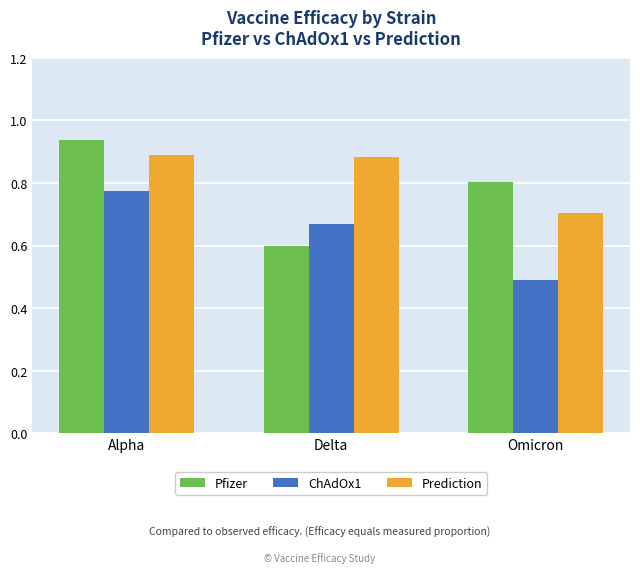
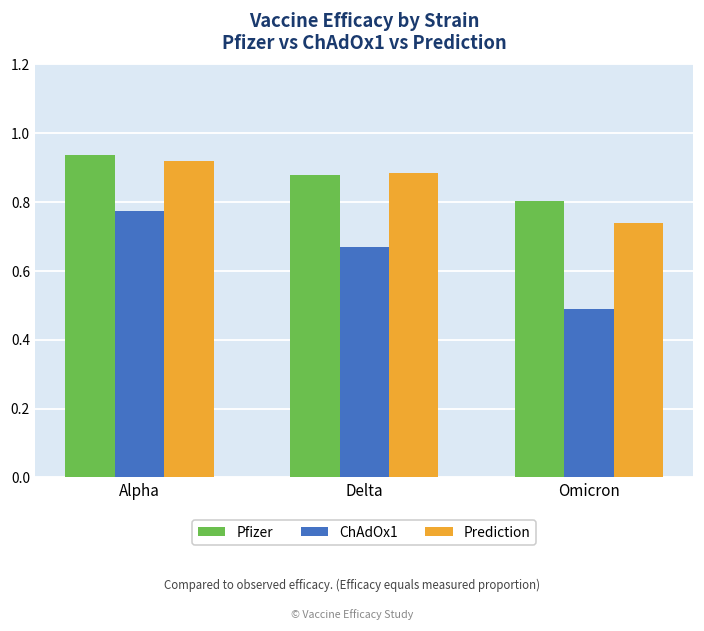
Prediction, Alpha: 0.89 -> 0.92
Pfizer, Delta: 0.60 -> 0.88
Prediction, Omicron: 0.70 -> 0.74
